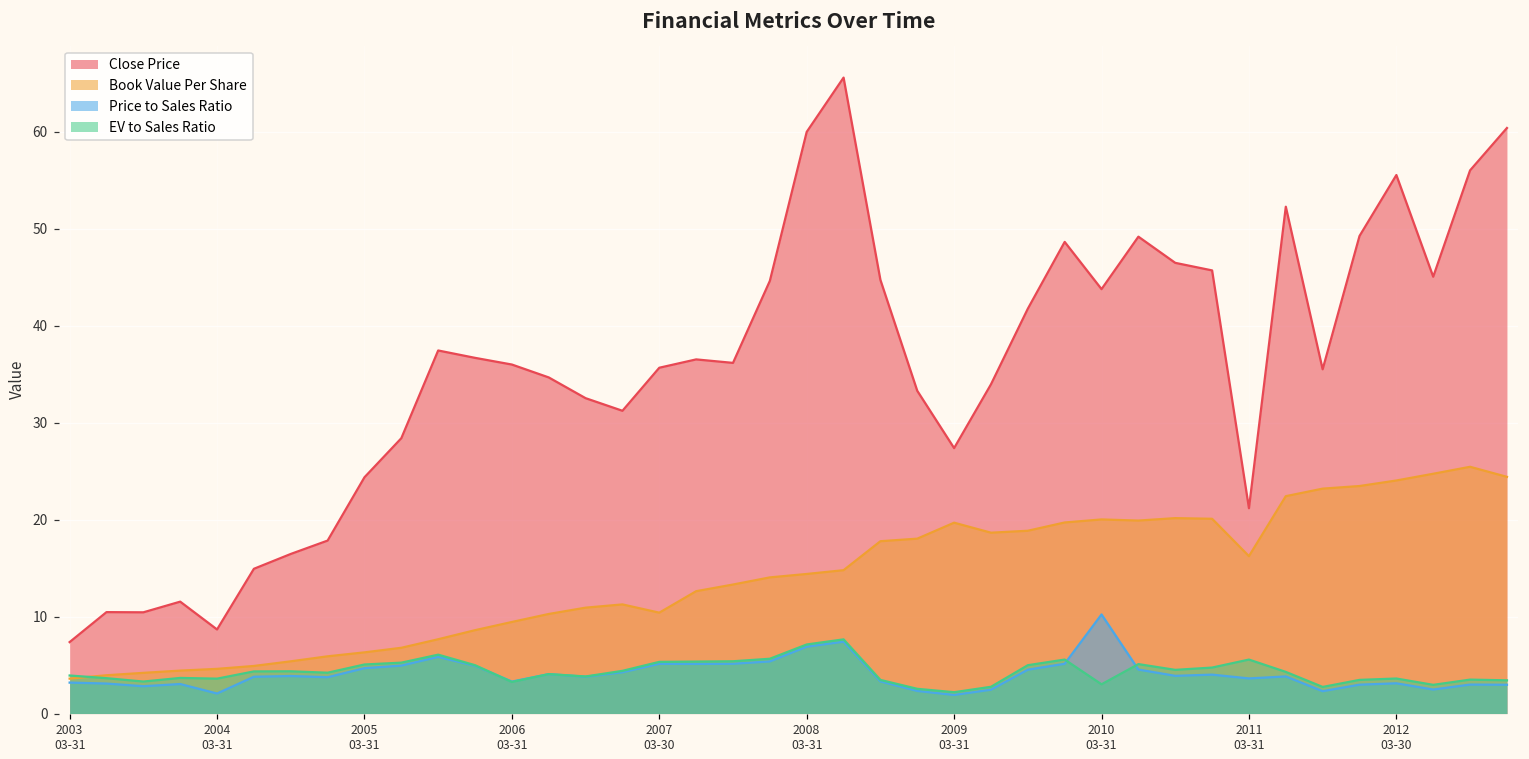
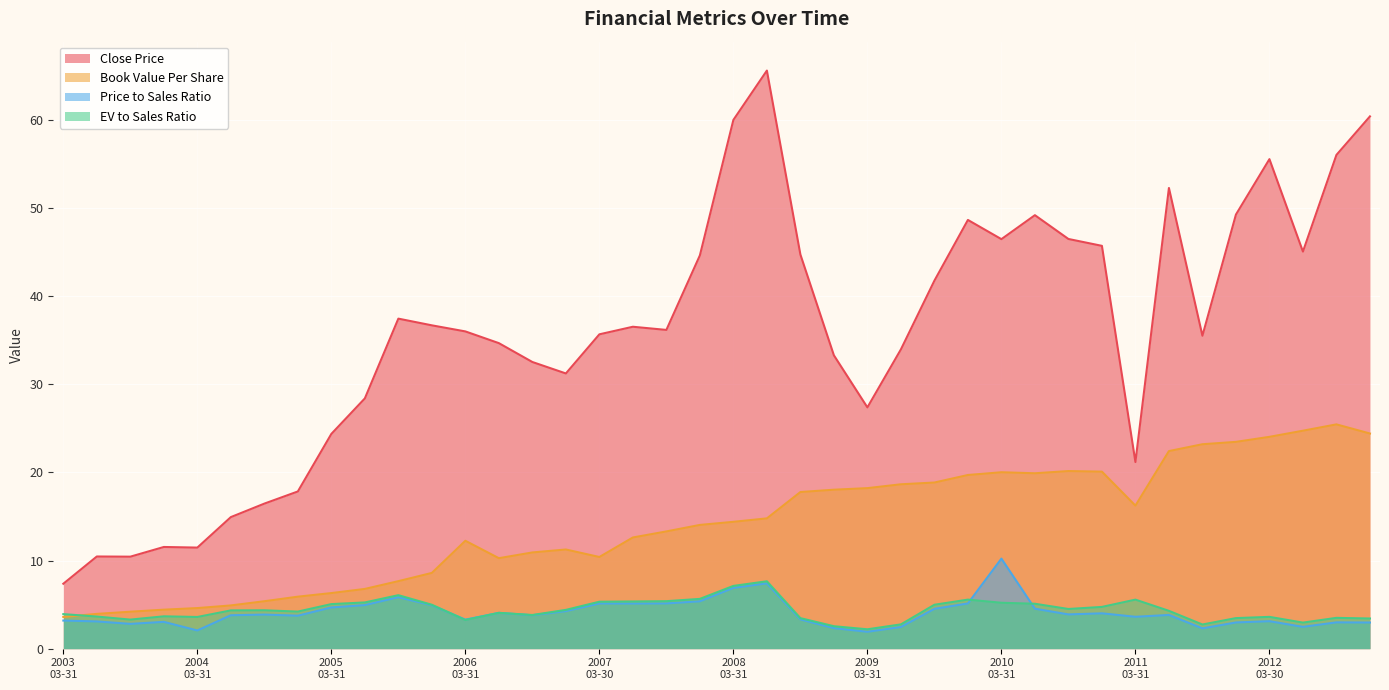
Close Price, 2004 03-31: 9 -> 11
Book Value Per Share, 2006 03-31: 9 -> 12
Book Value Per Share, 2009 03-31: 20 -> 18
Close Price, 2010 03-31: 44 -> 46
EV to Sales Ratio, 2010 03-31: 3 -> 5
